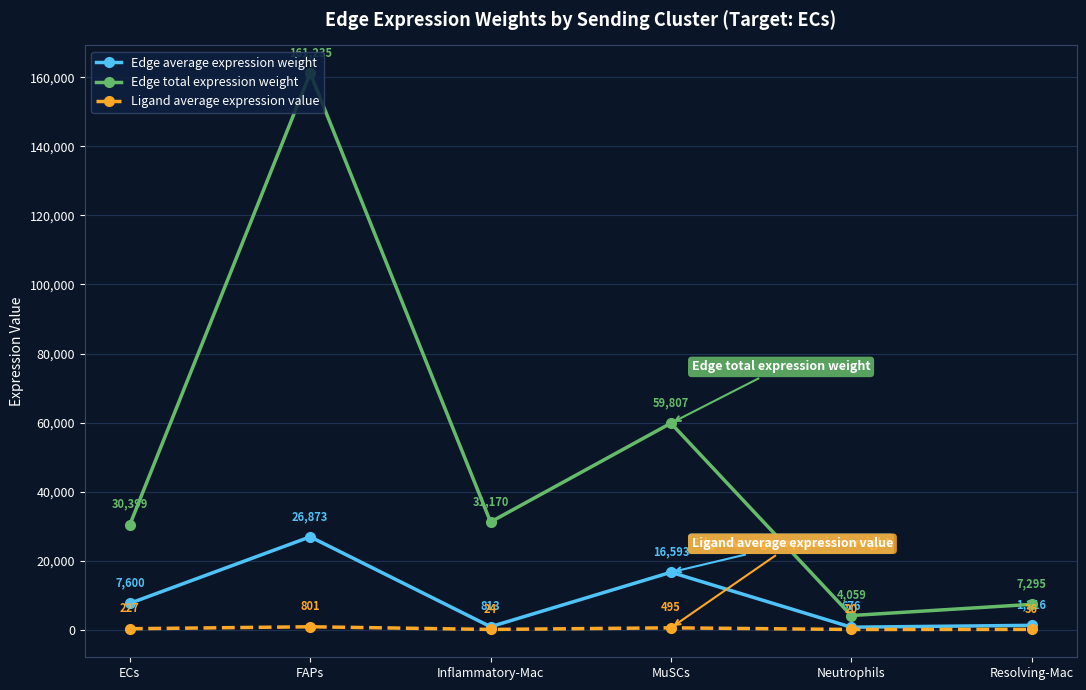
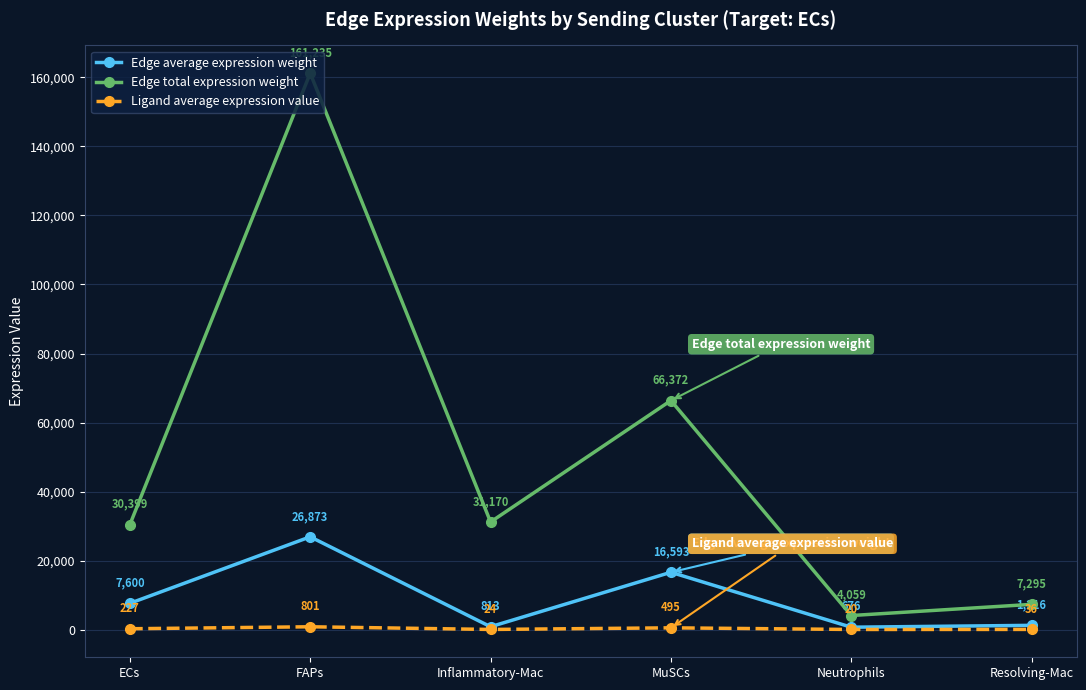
Edge total expression weight, MuSCs: 59,807 -> 66,372
